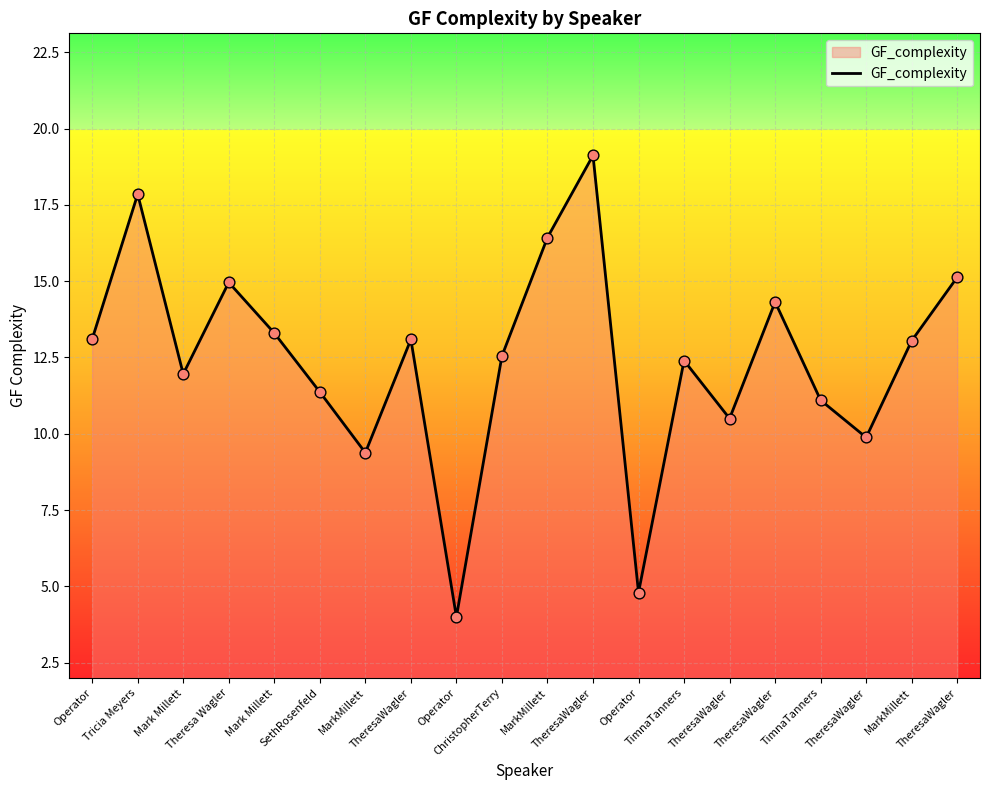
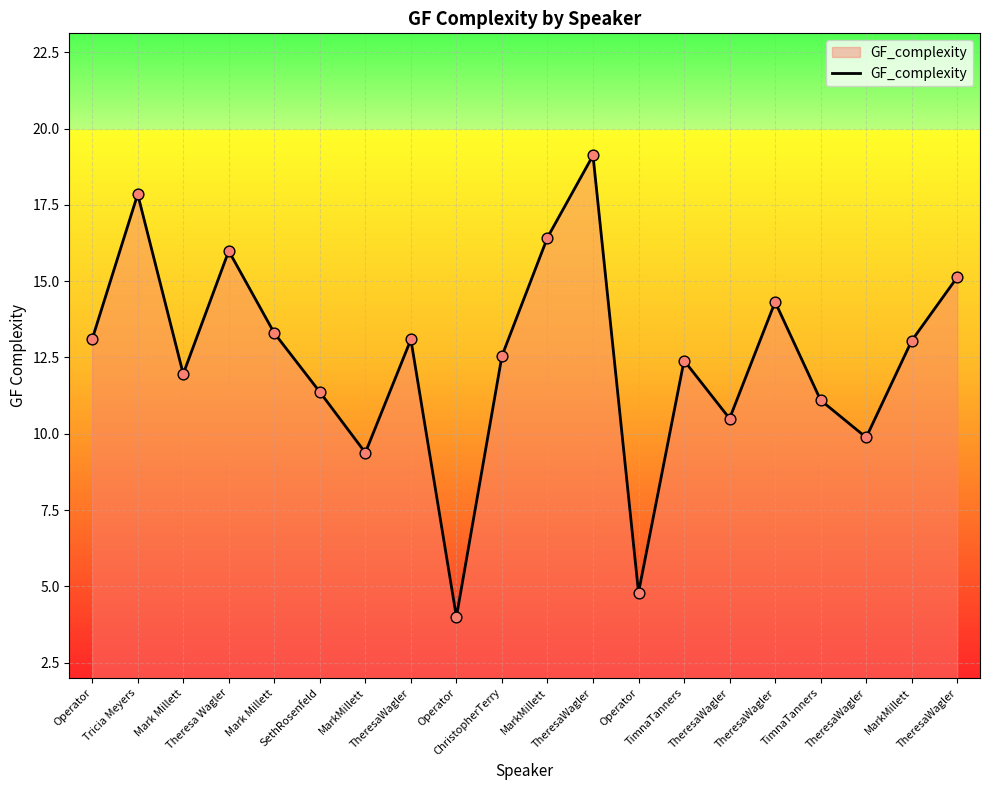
Theresa Wagler: 15.0 -> 16.0
